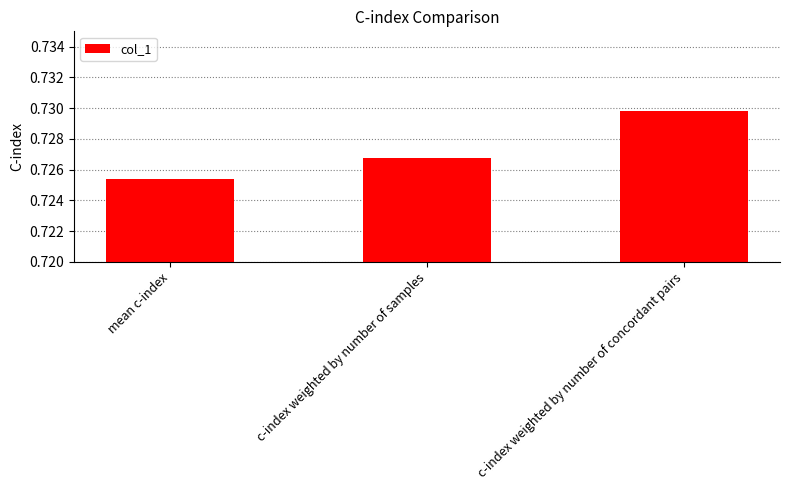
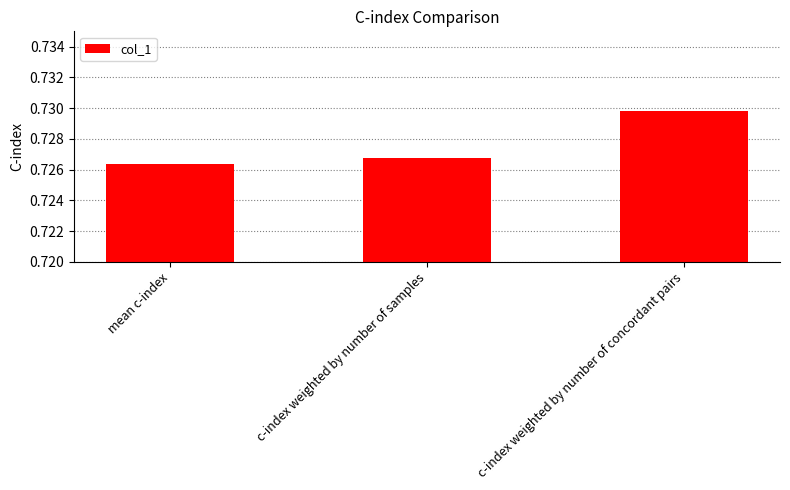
mean c-index: 0.7254 -> 0.7264
